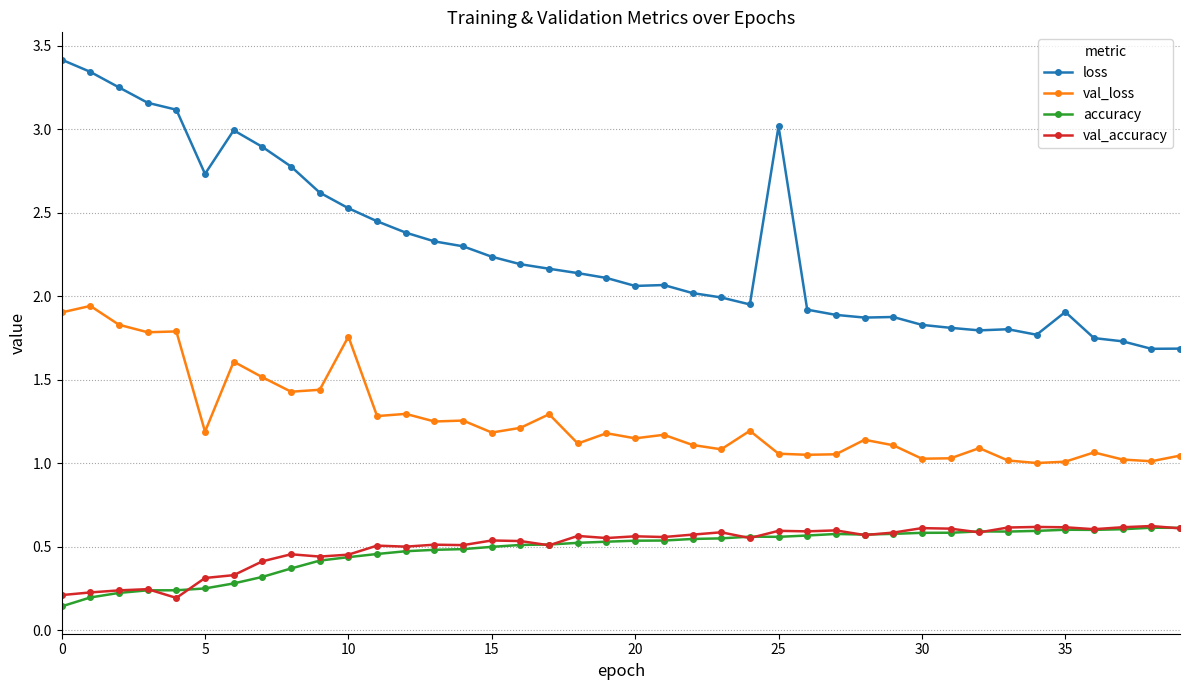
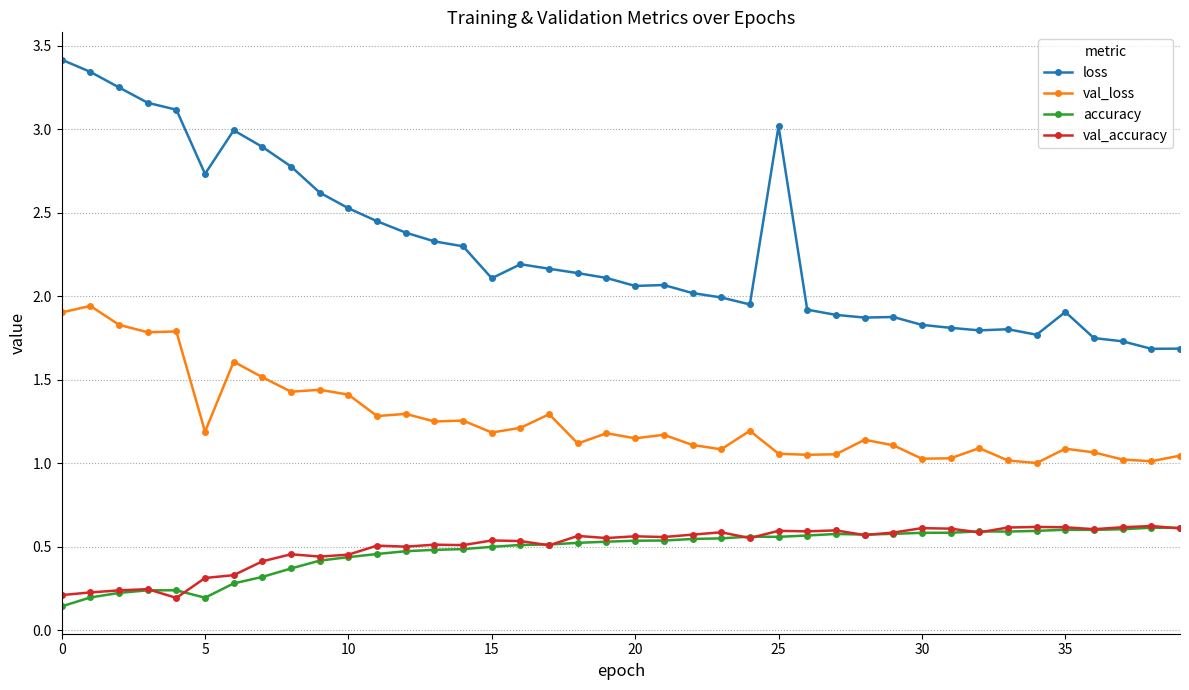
accuracy, 5: 0.25 -> 0.20
val_loss, 10: 1.76 -> 1.41
loss, 15: 2.24 -> 2.11
val_loss, 35: 1.01 -> 1.09
